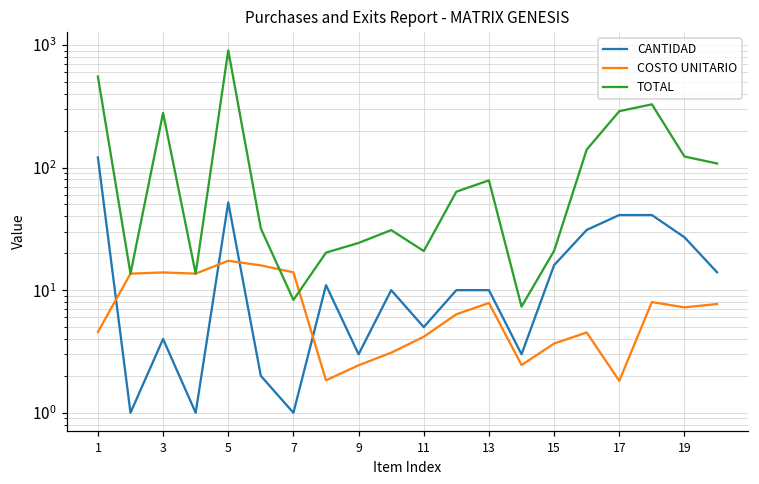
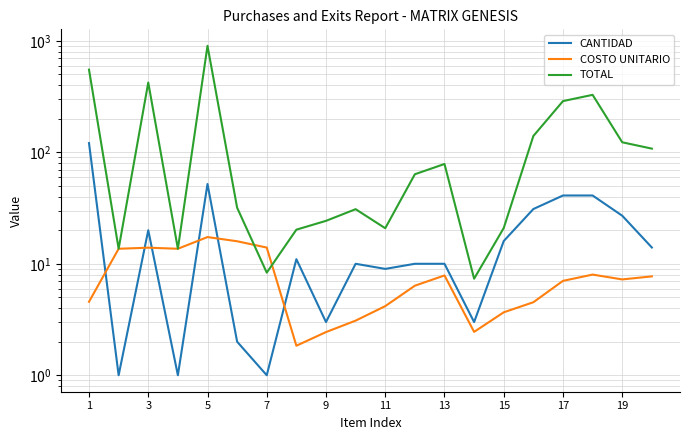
CANTIDAD, 3: 4 -> 20
TOTAL, 3: 280 -> 420
CANTIDAD, 11: 5 -> 9
COSTO UNITARIO, 17: 1.8 -> 7
